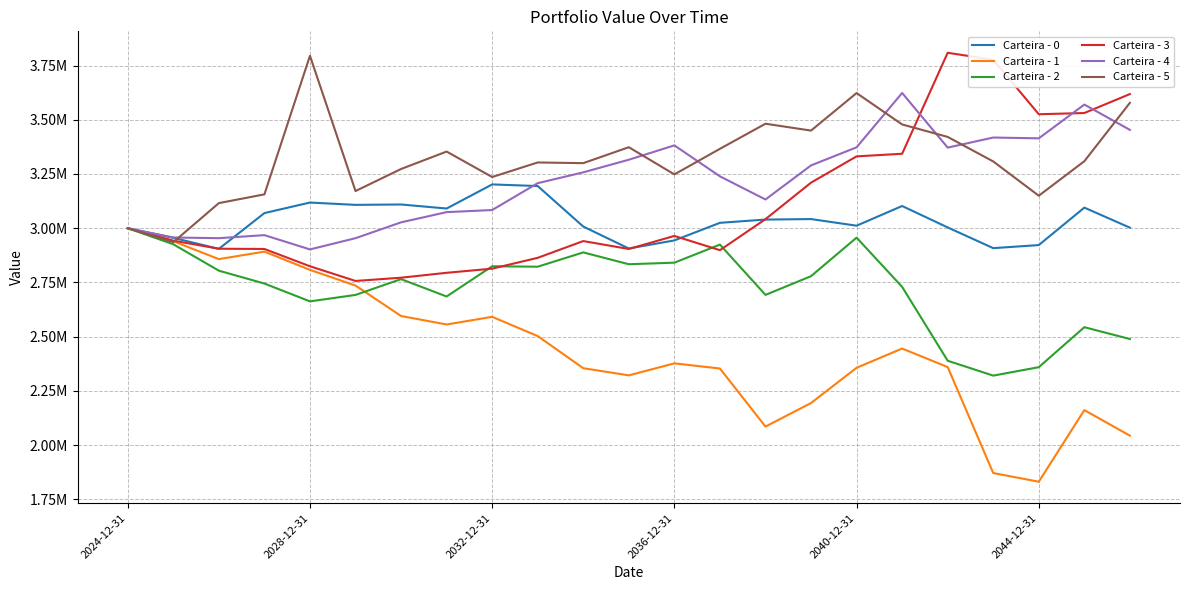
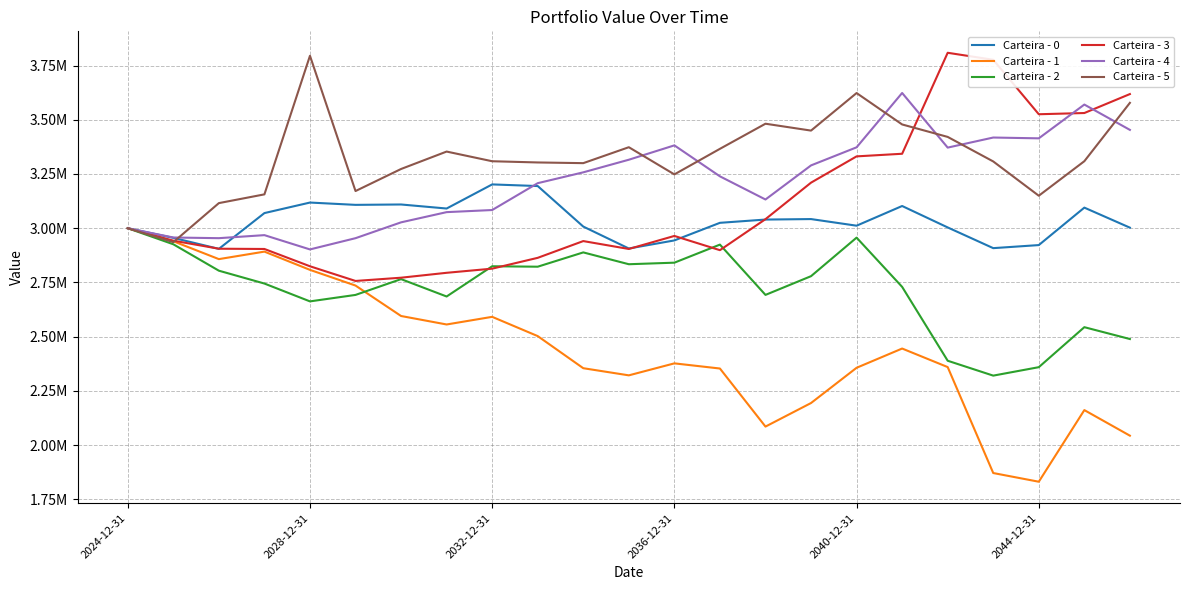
Carteira - 5, 2032-12-31: 3240000 -> 3310000
